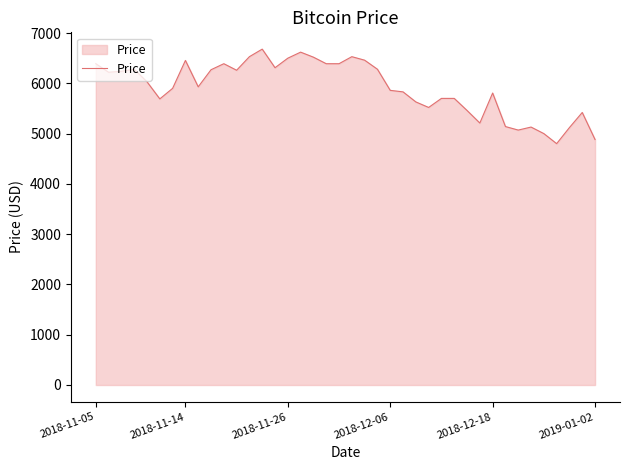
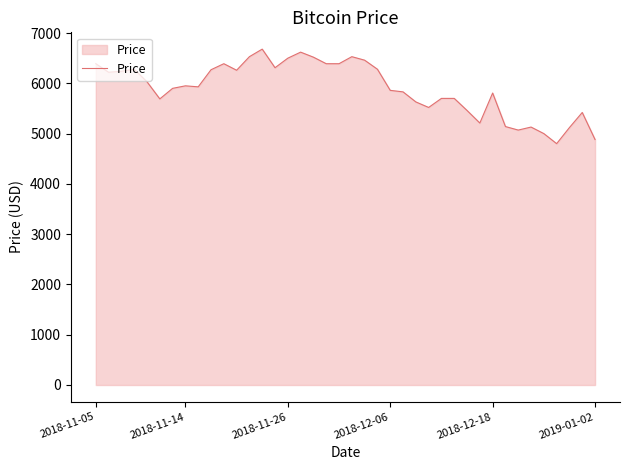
2018-11-14: 6500 -> 6000
